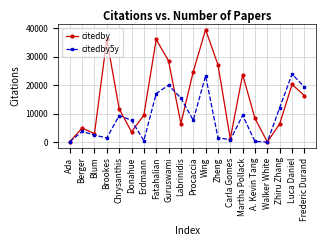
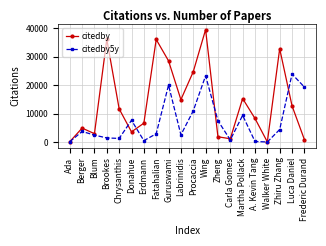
citedby5y, Chrysanthis: 9000 -> 1000
citedby, Erdmann: 9000 -> 7000
citedby5y, Fatahalian: 17000 -> 3000
citedby, Labrinidis: 6000 -> 15000
citedby5y, Labrinidis: 15000 -> 3000
citedby5y, Procaccia: 8000 -> 11000
citedby, Zheng: 27000 -> 2000
citedby5y, Zheng: 2000 -> 7000
citedby, Martha Pollack: 24000 -> 15000
citedby, Zhiru Zhang: 6000 -> 33000
citedby5y, Zhiru Zhang: 12000 -> 4000
citedby, Luca Daniel: 20000 -> 13000
citedby, Frederic Durand: 16000 -> 1000
